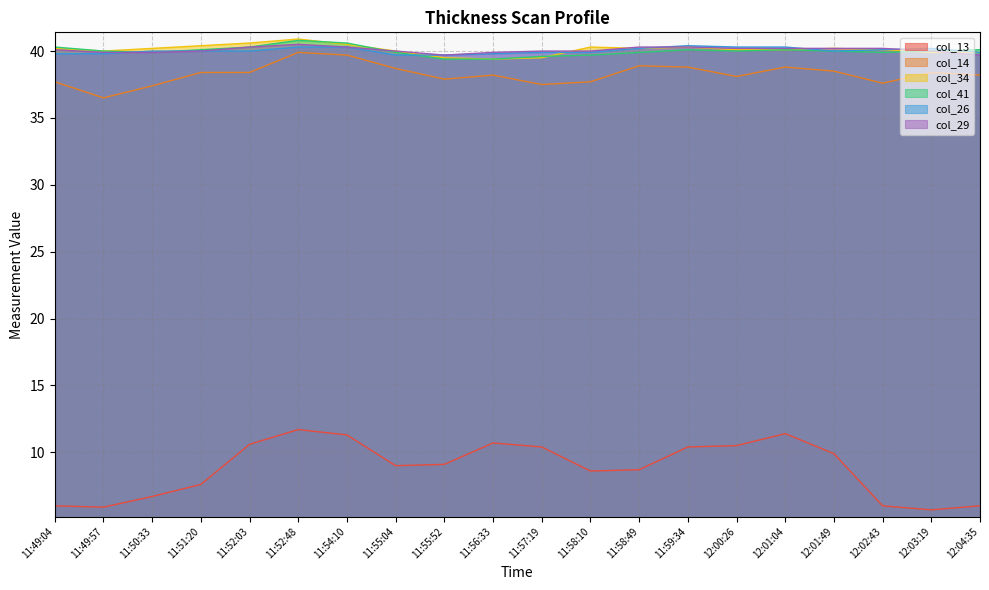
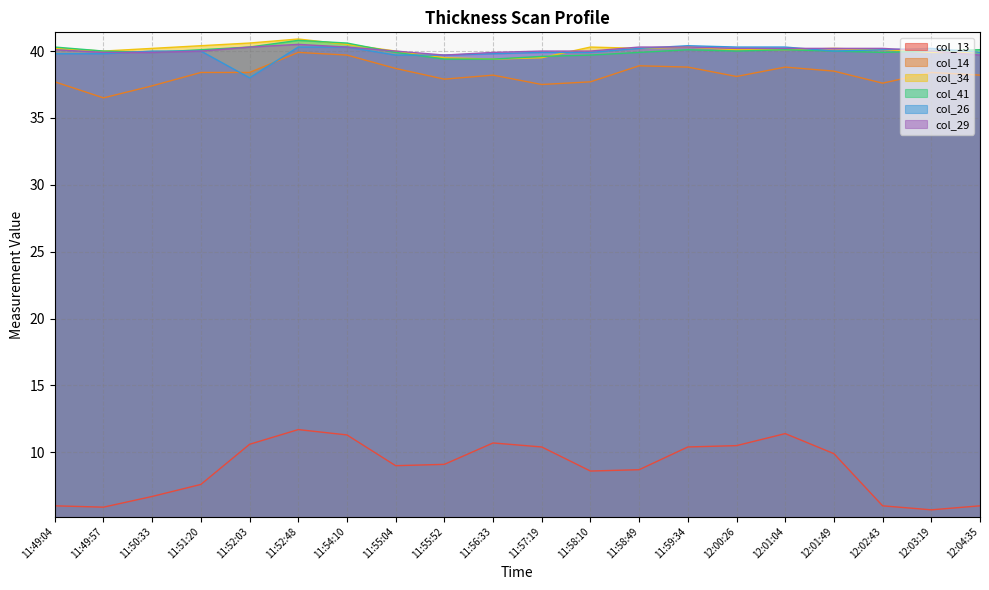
col_26, 11:52:03: 40 -> 38
